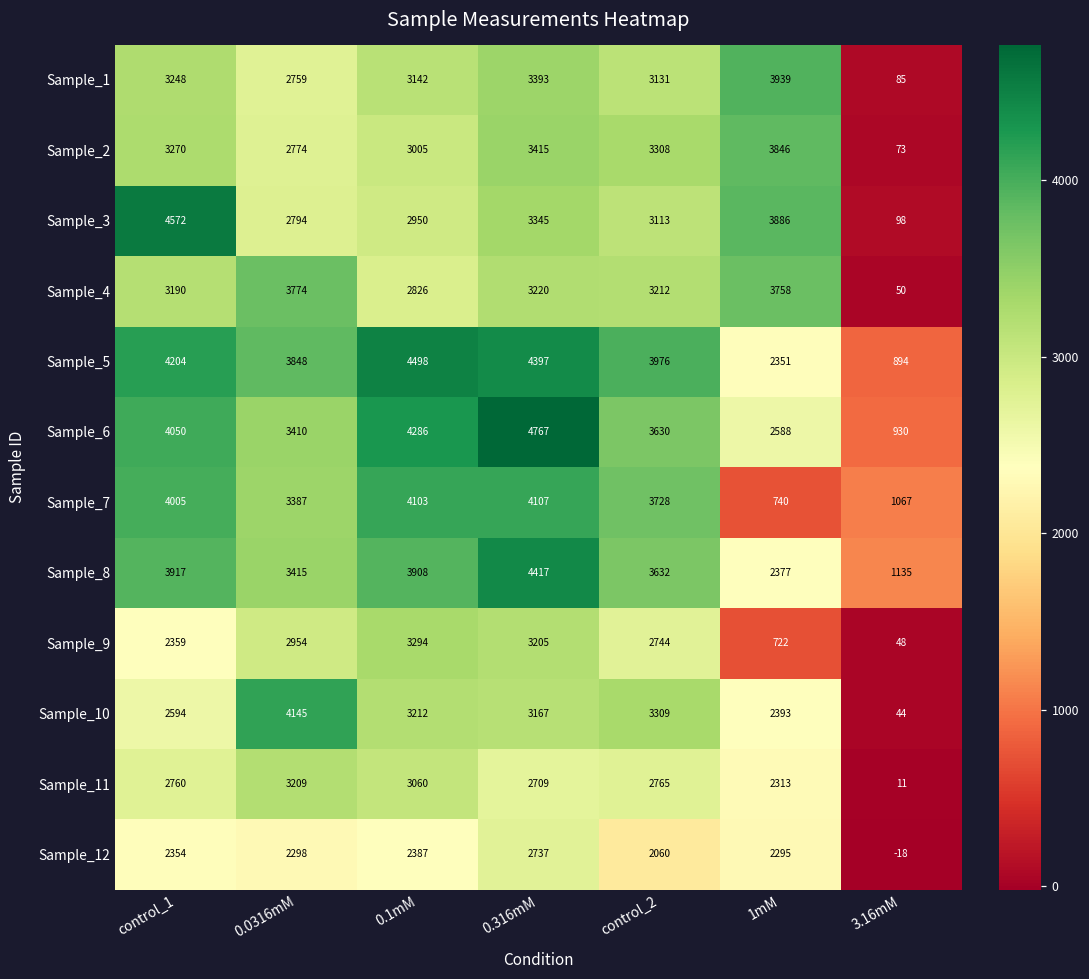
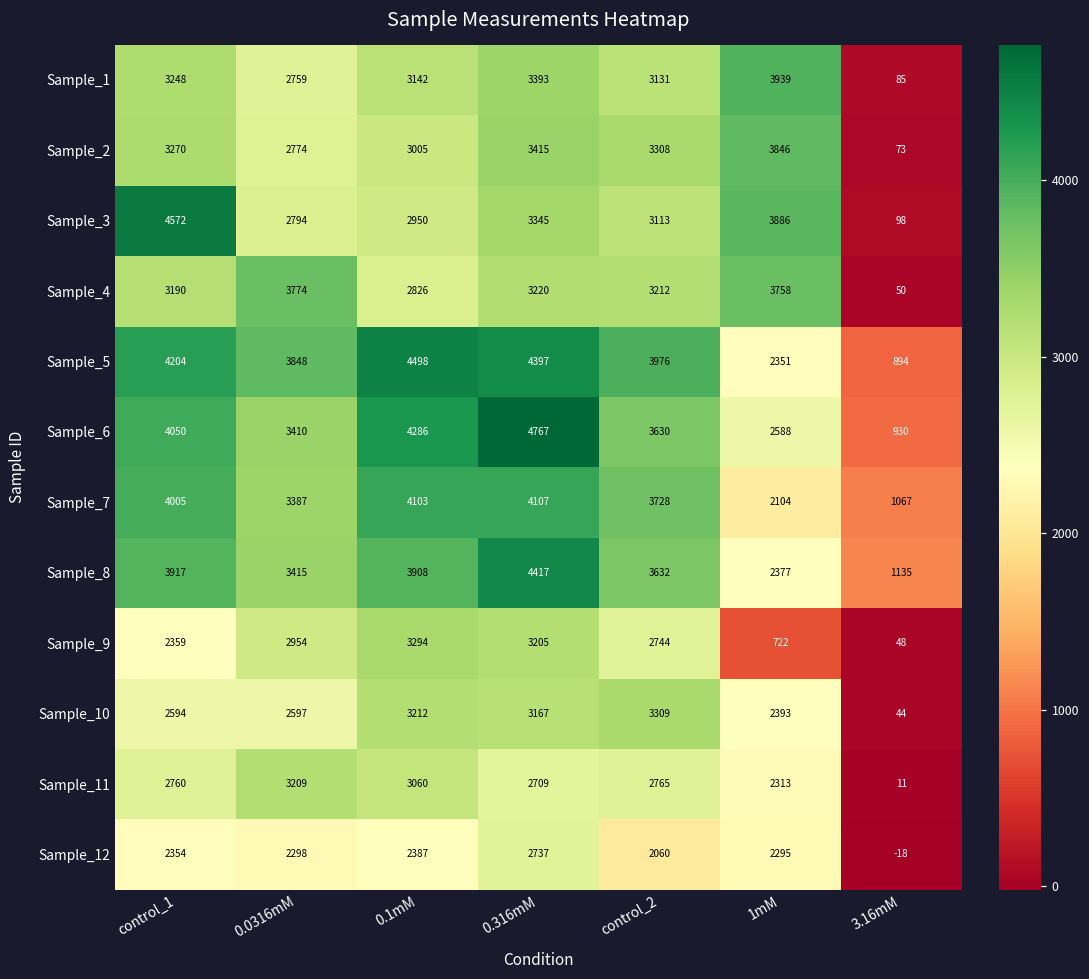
Sample_7, 1mM: 740 -> 2104
Sample_10, 0.0316mM: 4145 -> 2597
